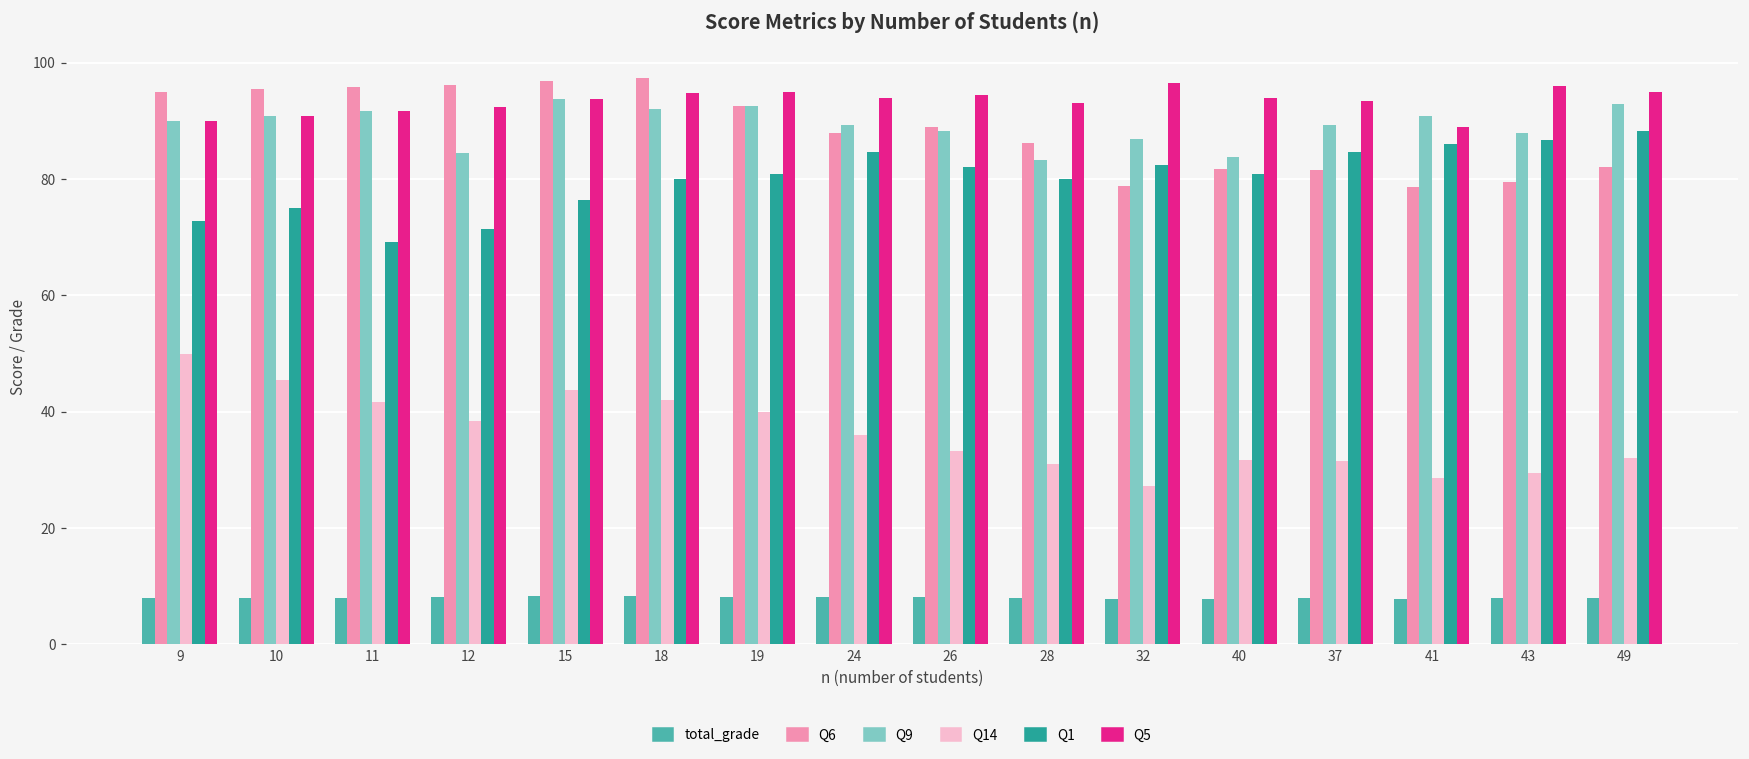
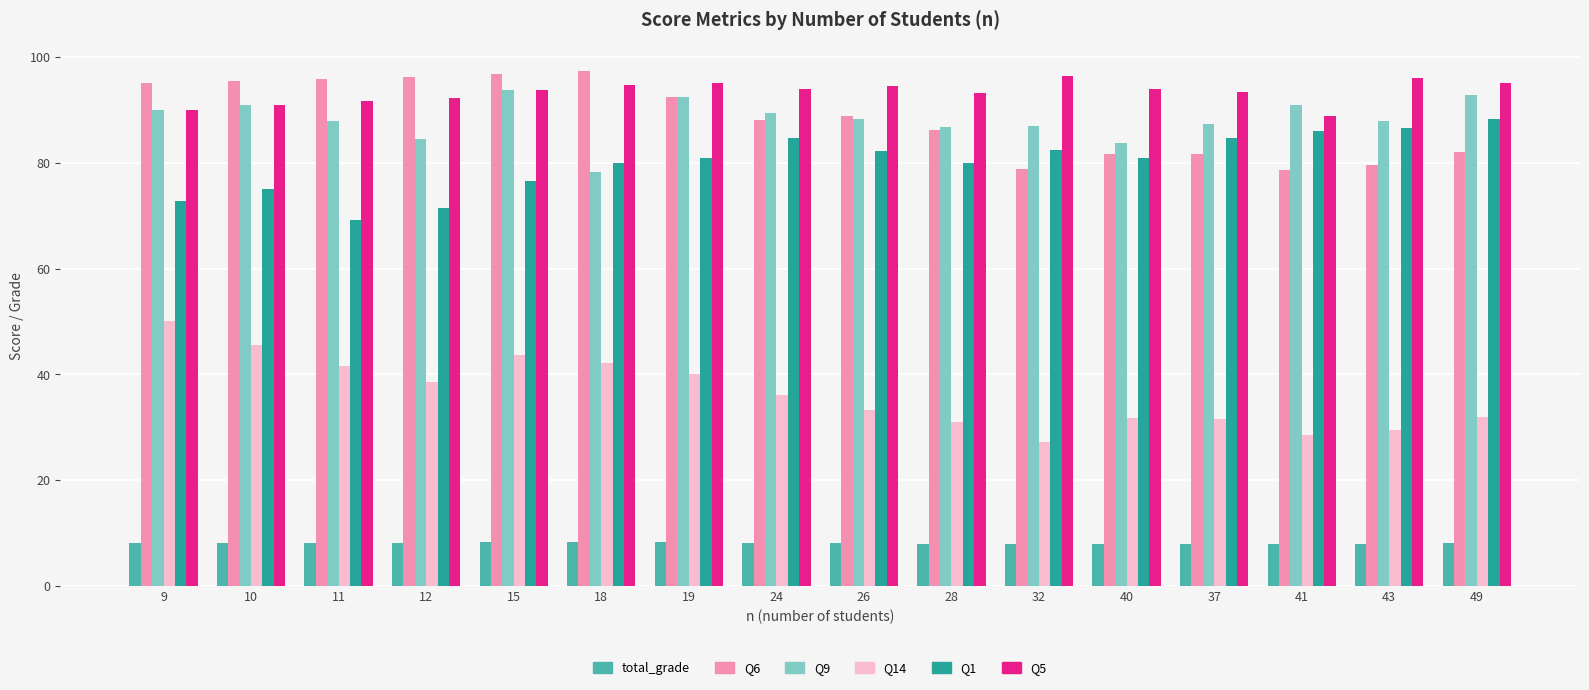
Q9, 11: 92 -> 88
Q9, 18: 92 -> 78
Q9, 28: 83 -> 87
Q9, 37: 89 -> 87
